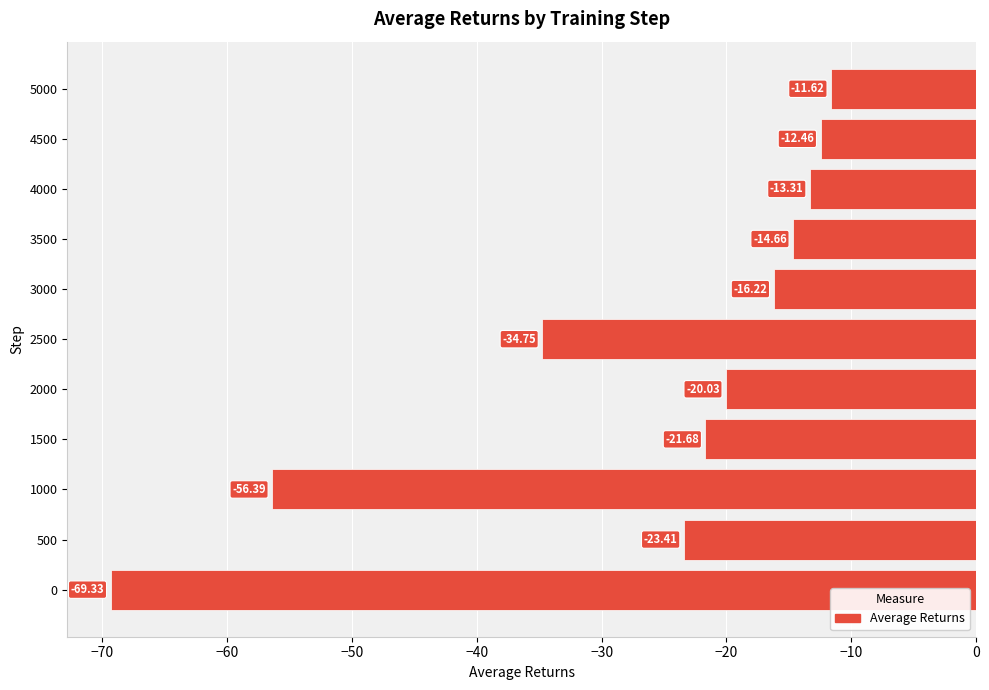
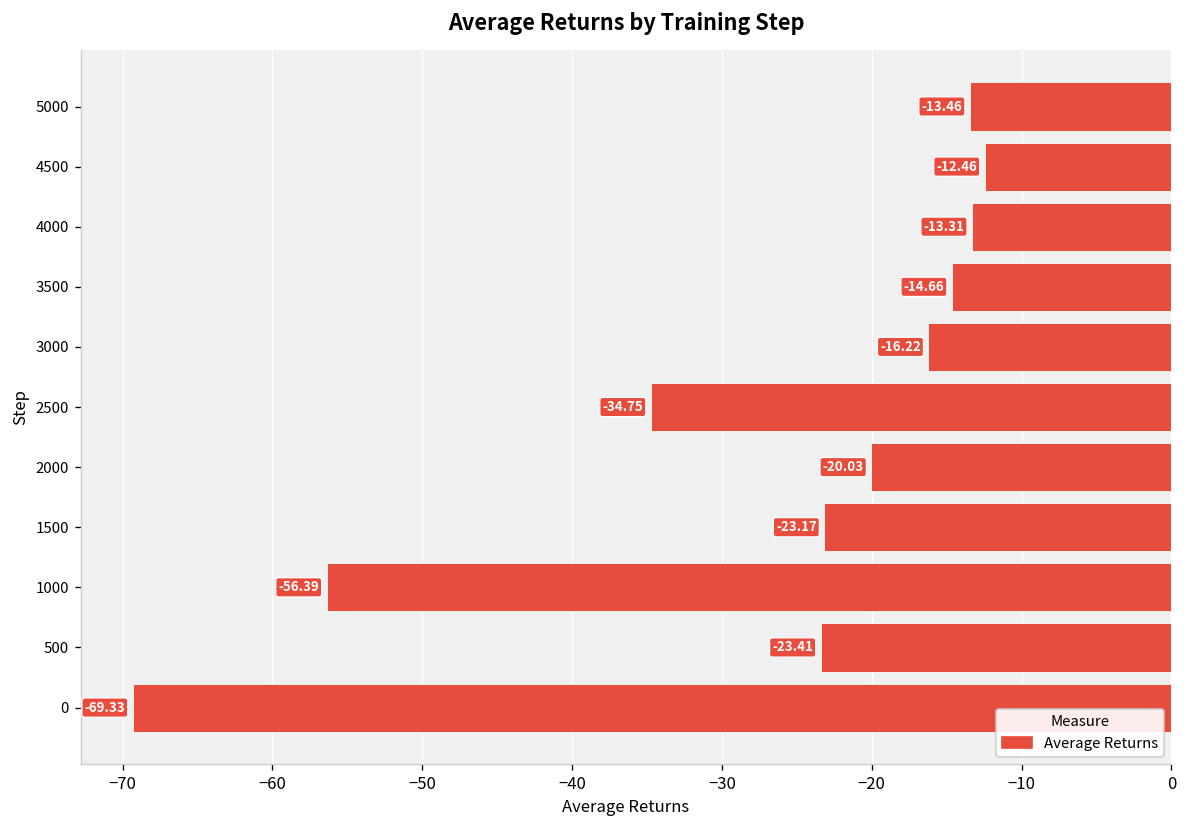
5000: -11.62 -> -13.46
1500: -21.68 -> -23.17
